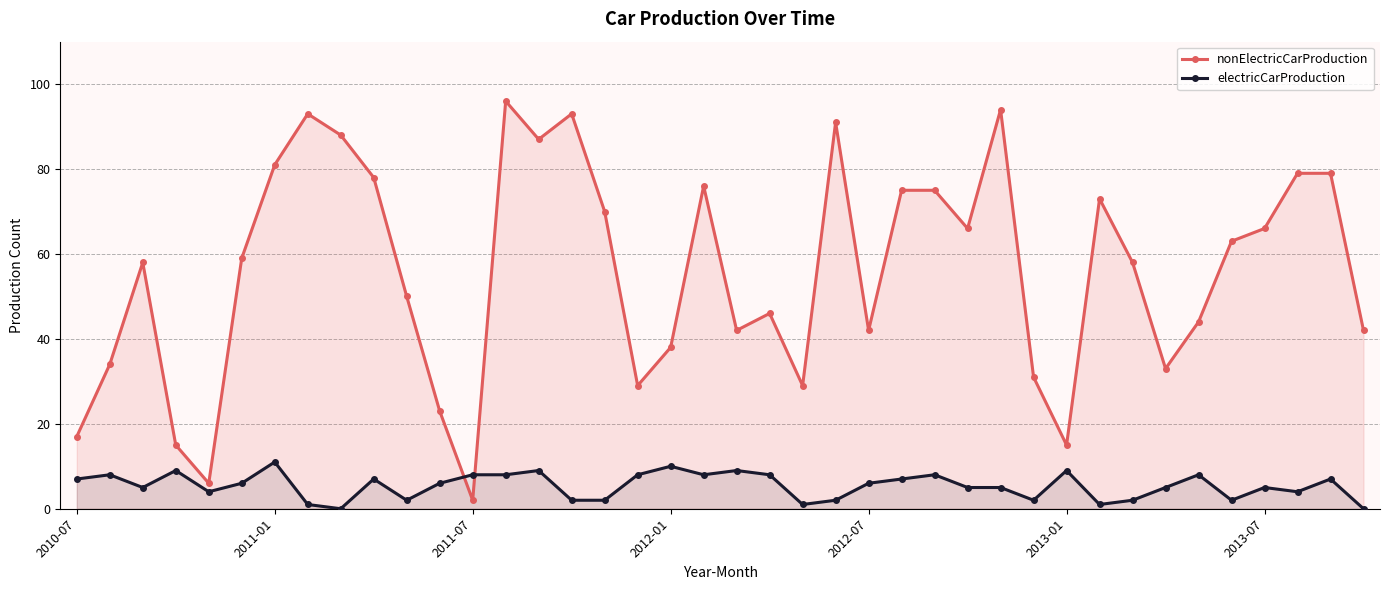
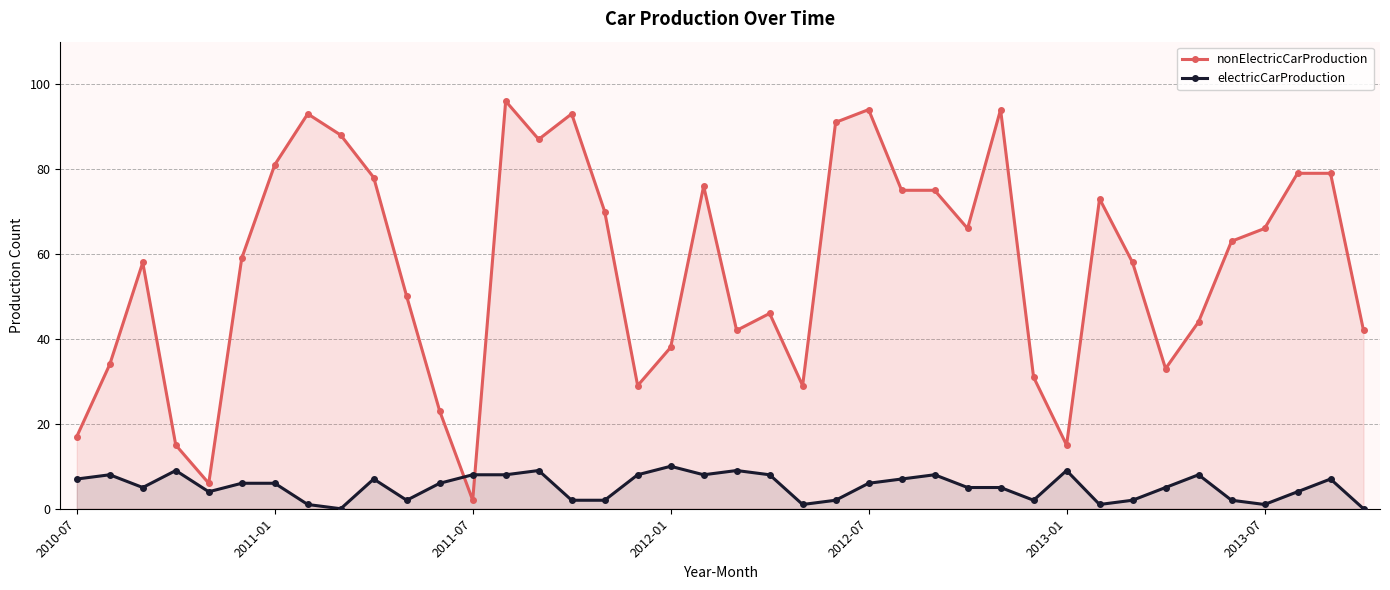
electricCarProduction, 2011-01: 11 -> 6
nonElectricCarProduction, 2012-07: 42 -> 94
electricCarProduction, 2013-07: 5 -> 1
